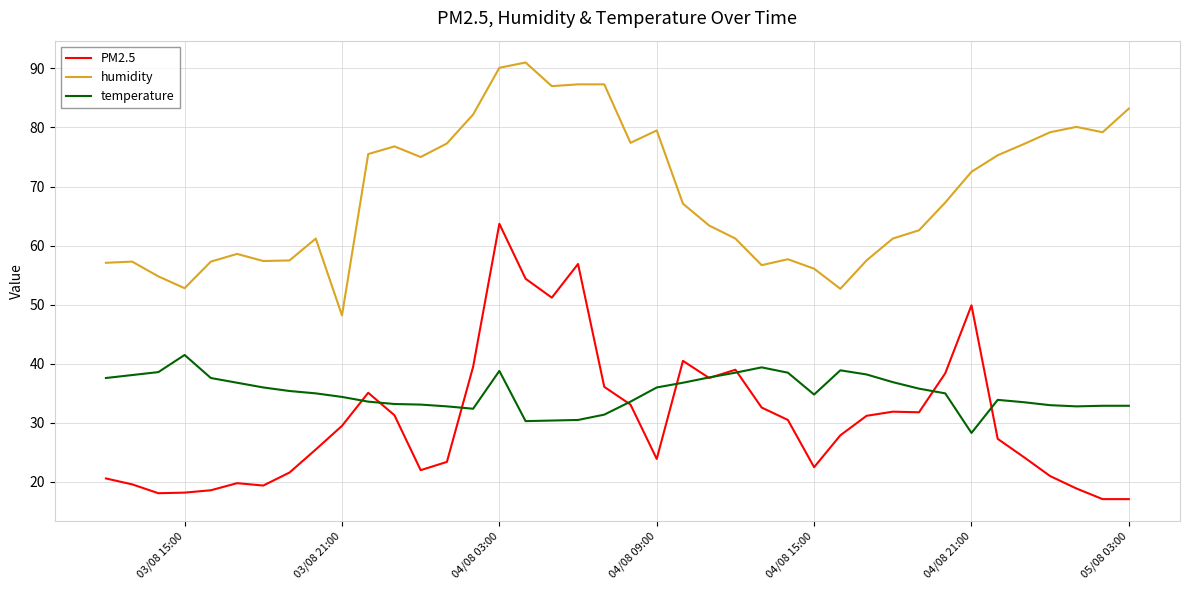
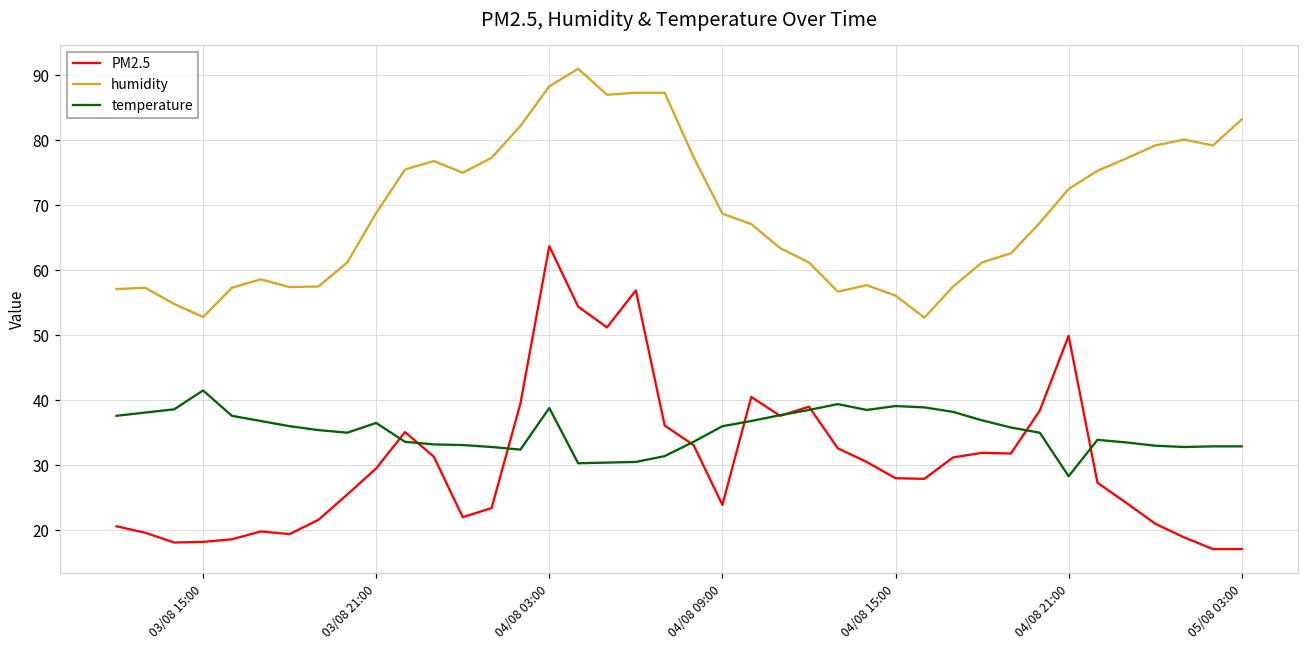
humidity, 03/08 21:00: 48 -> 69
temperature, 03/08 21:00: 34 -> 37
humidity, 04/08 03:00: 90 -> 88
humidity, 04/08 09:00: 80 -> 69
PM2.5, 04/08 15:00: 23 -> 28
temperature, 04/08 15:00: 35 -> 39
